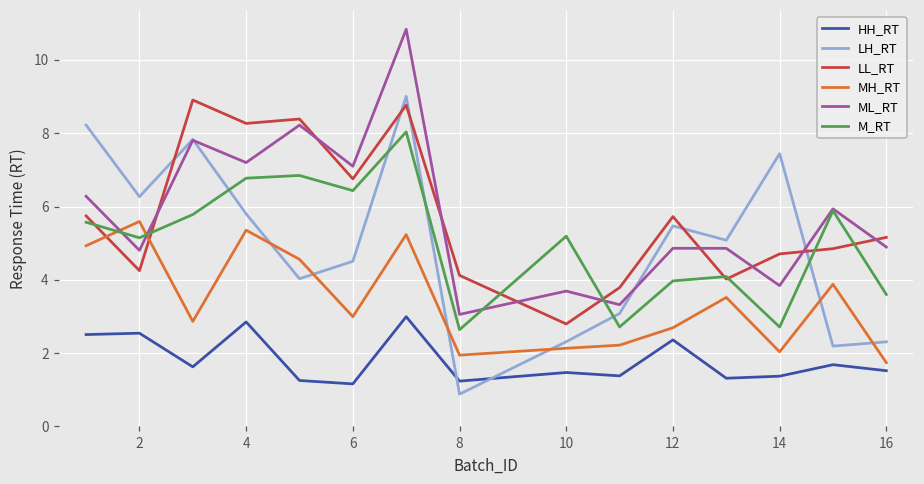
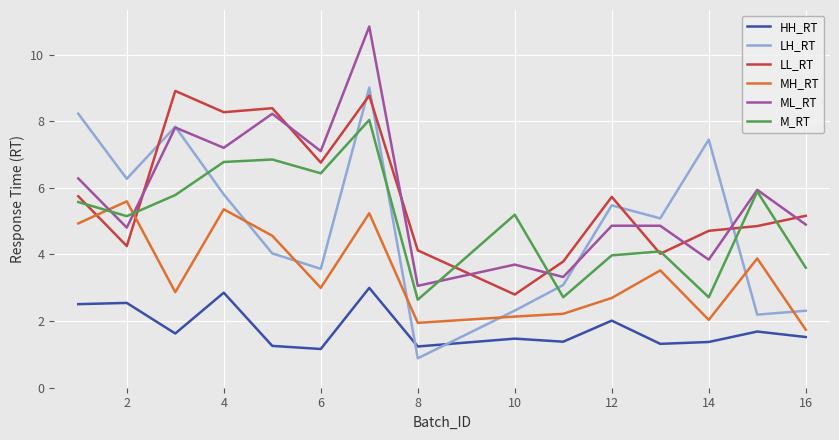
LH_RT, 6: 4.5 -> 3.6
HH_RT, 12: 2.4 -> 2.0
